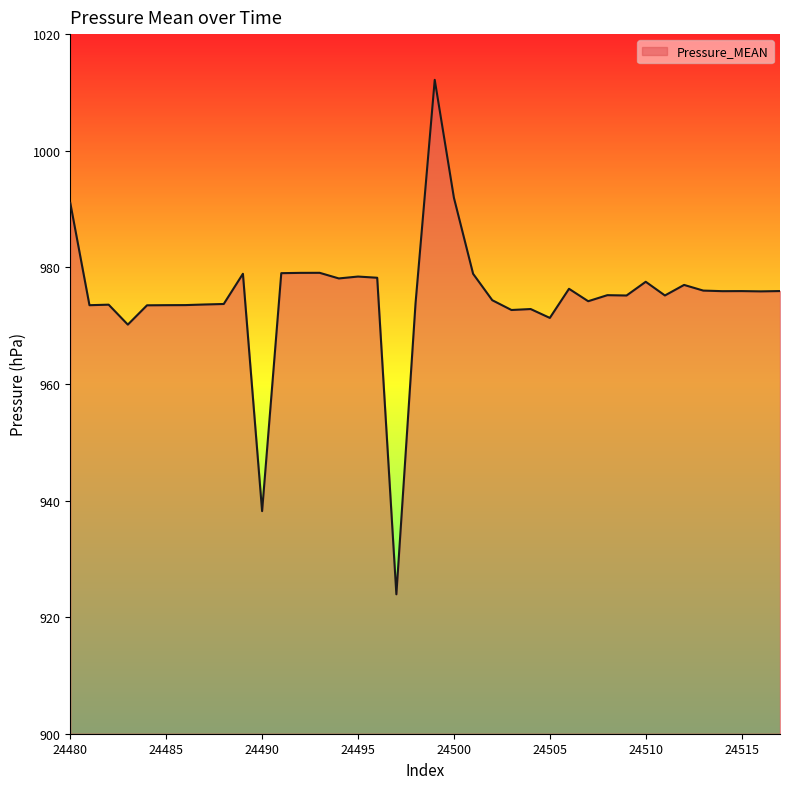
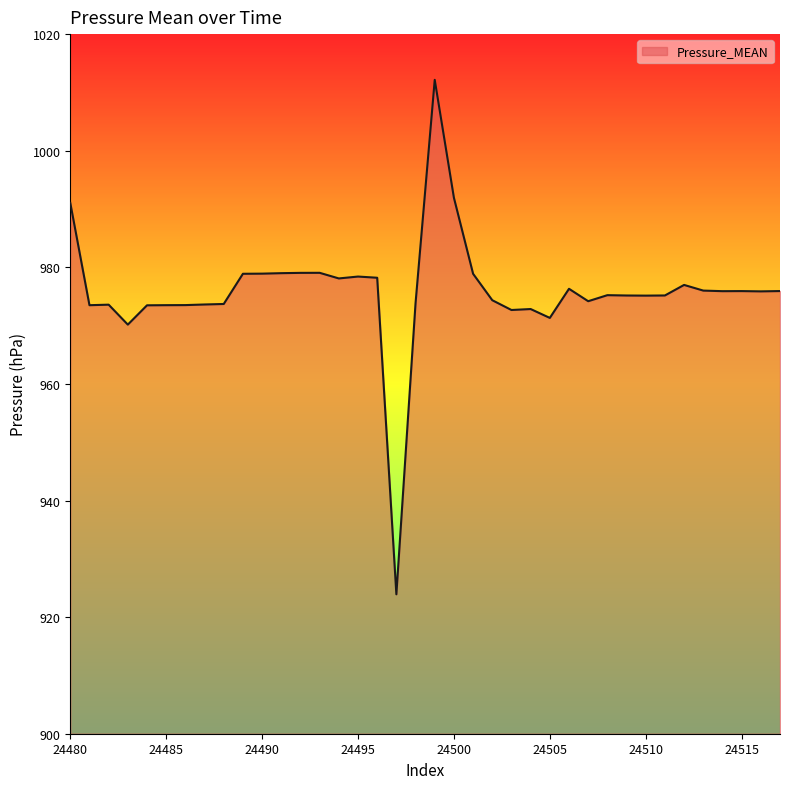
24490: 938 -> 979
24510: 978 -> 975
